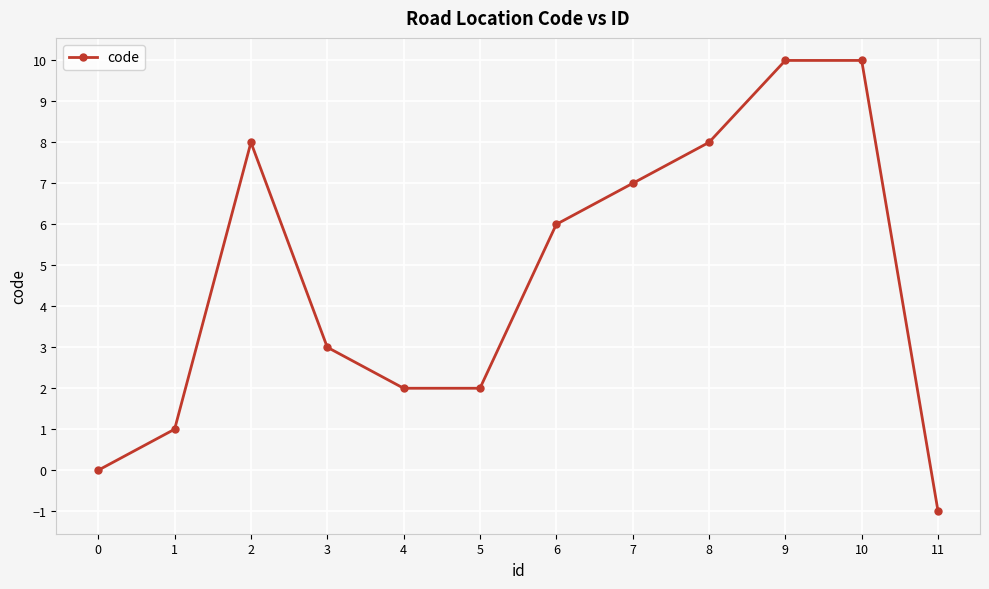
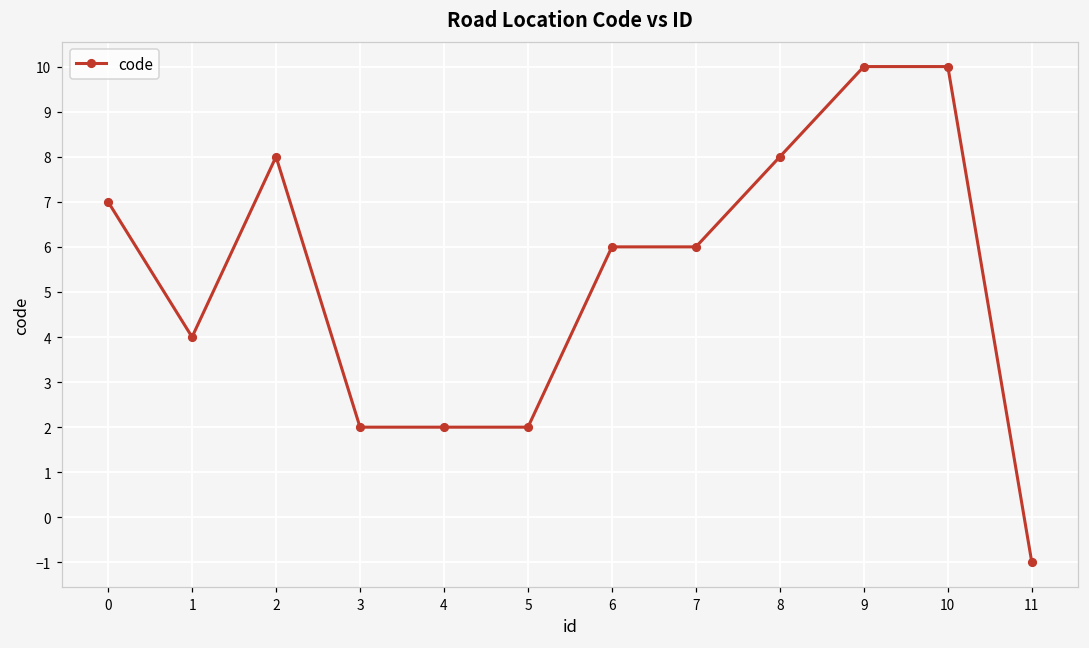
0: 0 -> 7
1: 1 -> 4
3: 3 -> 2
7: 7 -> 6
